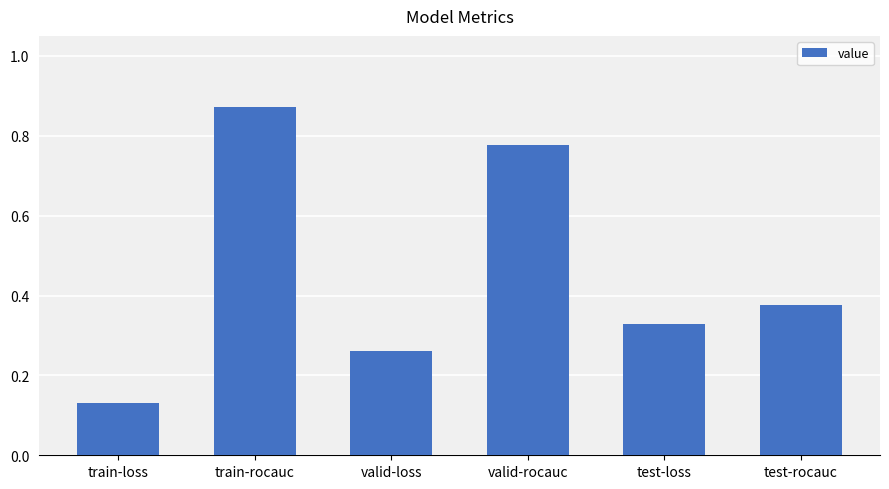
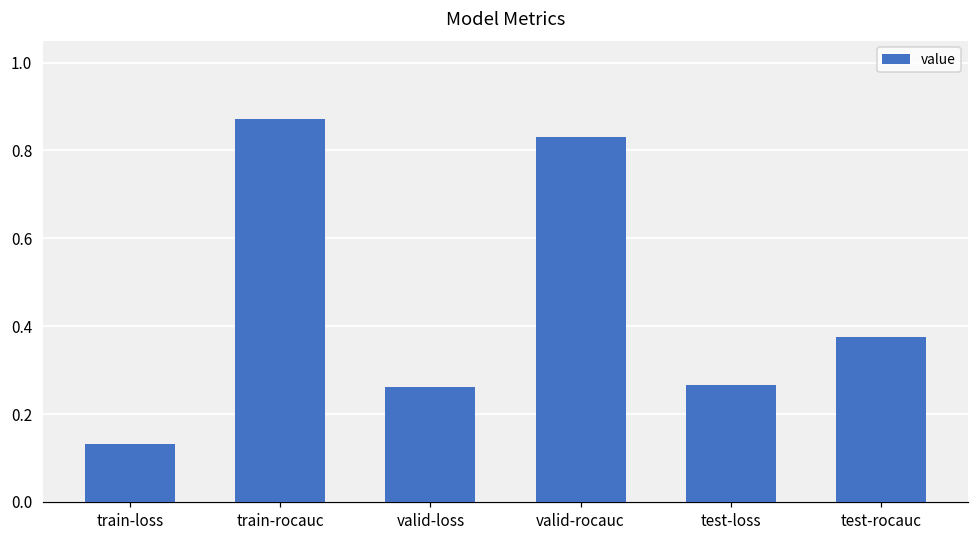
valid-rocauc: 0.78 -> 0.83
test-loss: 0.33 -> 0.27
